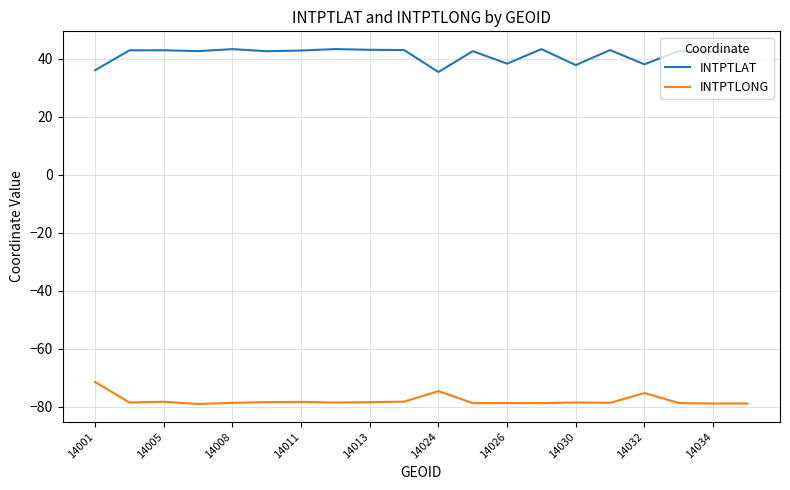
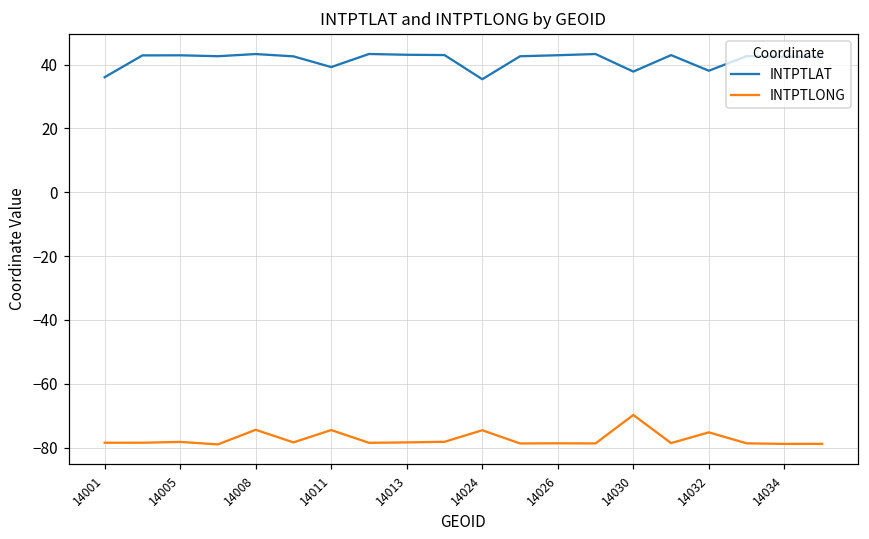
INTPTLONG, 14001: -71 -> -79
INTPTLONG, 14008: -79 -> -74
INTPTLAT, 14011: 43 -> 39
INTPTLONG, 14011: -78 -> -75
INTPTLAT, 14026: 38 -> 43
INTPTLONG, 14030: -79 -> -70
